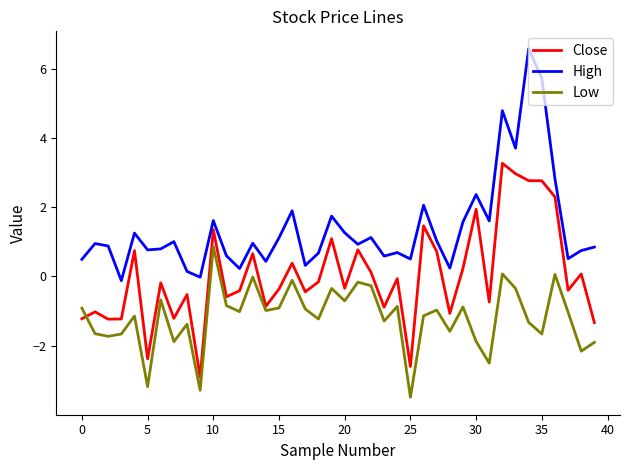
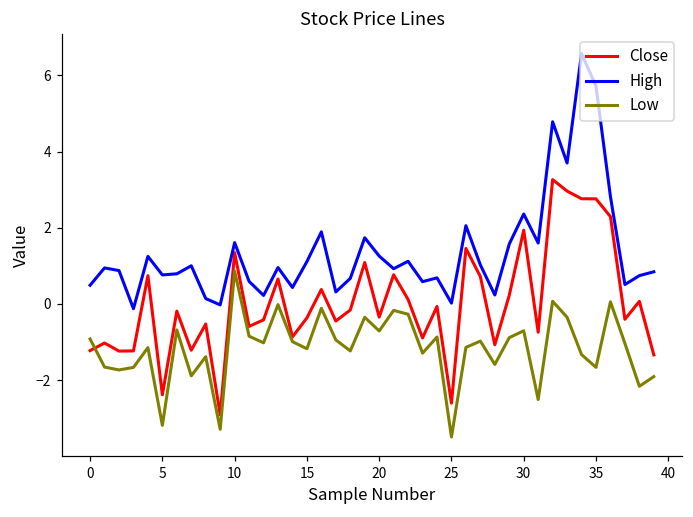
Low, 15: -0.9 -> -1.2
High, 25: 0.5 -> 0.0
Low, 30: -1.9 -> -0.7
